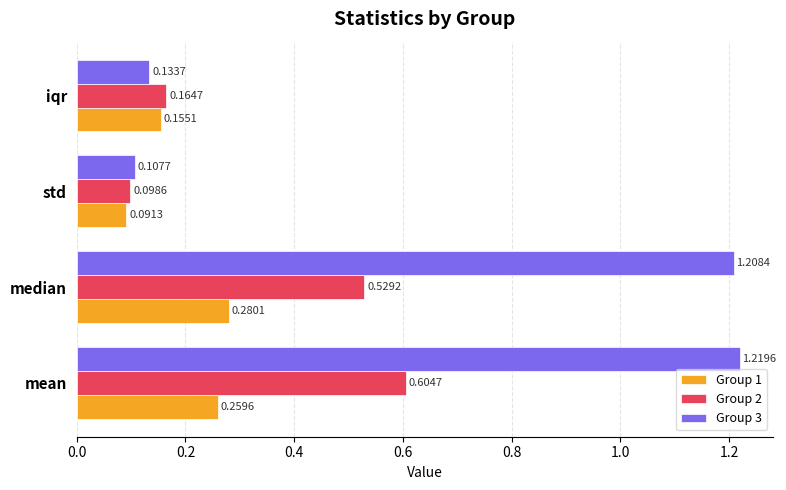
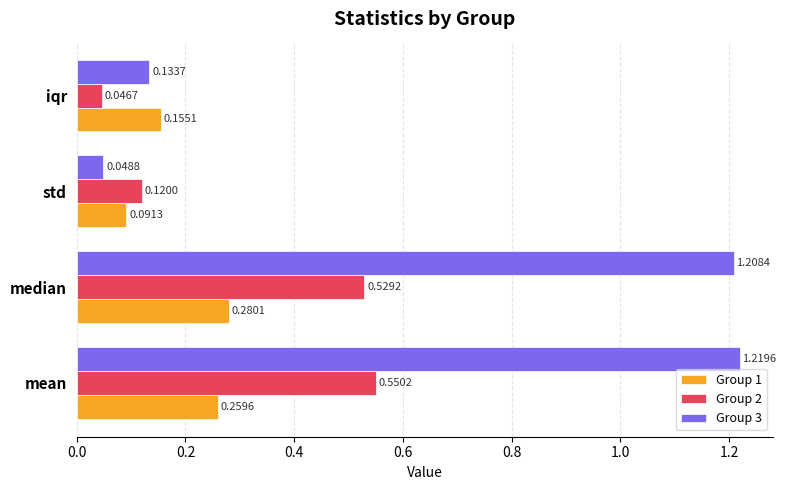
Group 2, iqr: 0.1647 -> 0.0467
Group 3, std: 0.1077 -> 0.0488
Group 2, std: 0.0986 -> 0.1200
Group 2, mean: 0.6047 -> 0.5502
